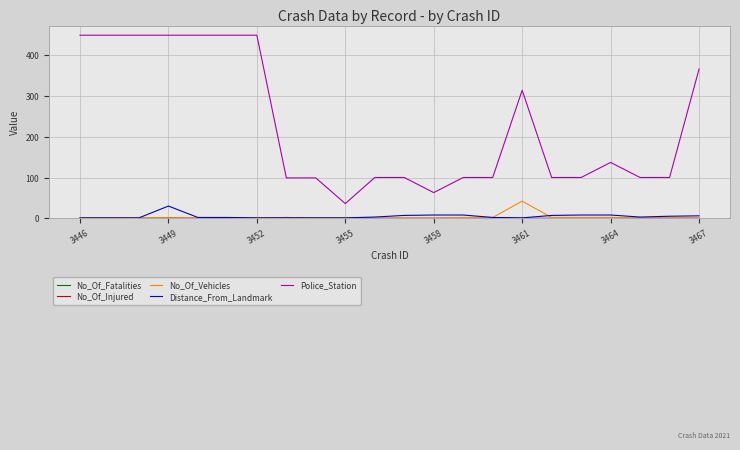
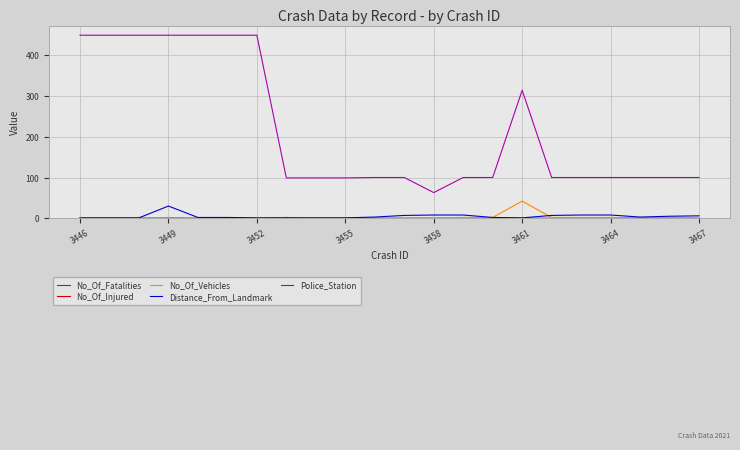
Police_Station, 3455: 40 -> 100
Police_Station, 3464: 140 -> 100
Police_Station, 3467: 370 -> 100
